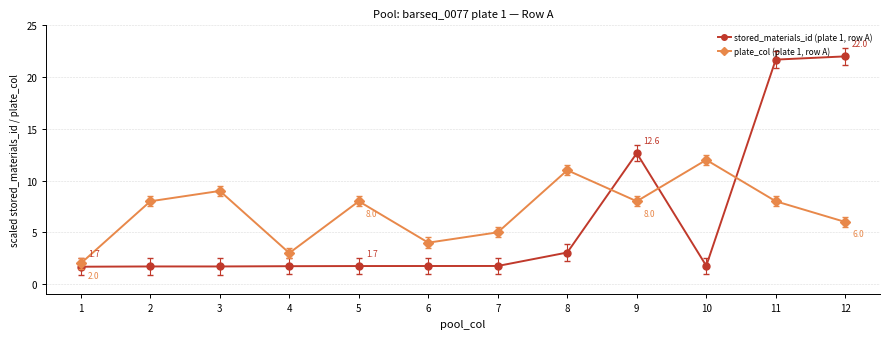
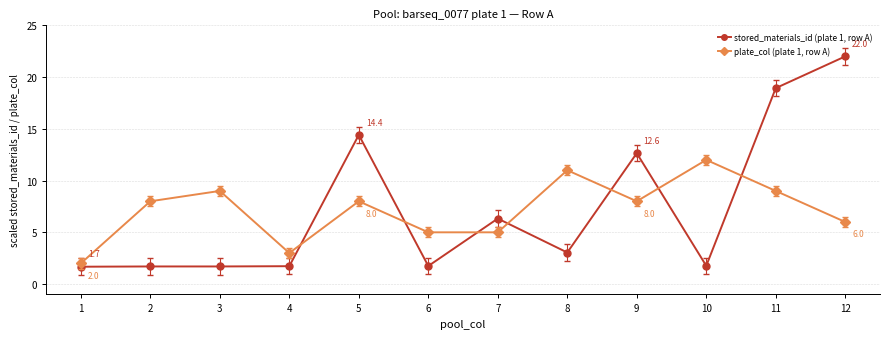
stored_materials_id (plate 1, row A), 5: 1.7 -> 14.4
plate_col (plate 1, row A), 6: 4 -> 5
stored_materials_id (plate 1, row A), 7: 1.7 -> 6.3
stored_materials_id (plate 1, row A), 11: 21.7 -> 18.9
plate_col (plate 1, row A), 11: 8 -> 9
